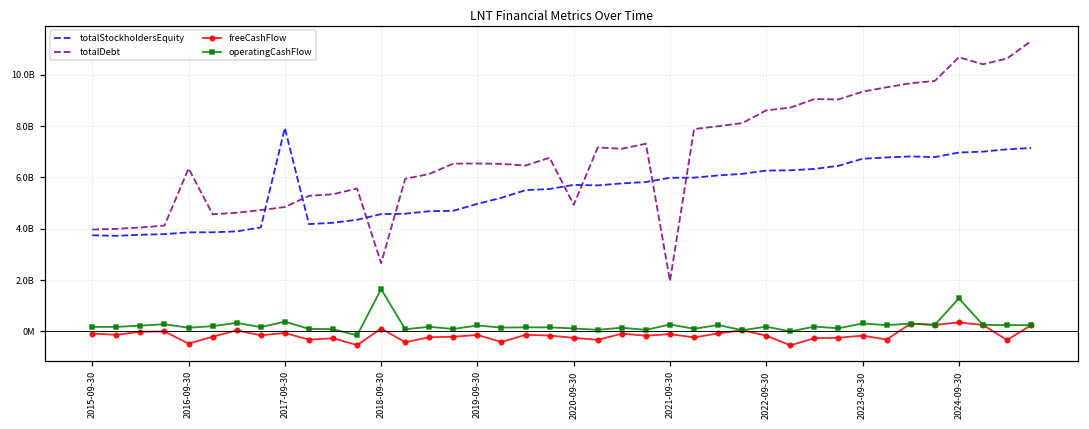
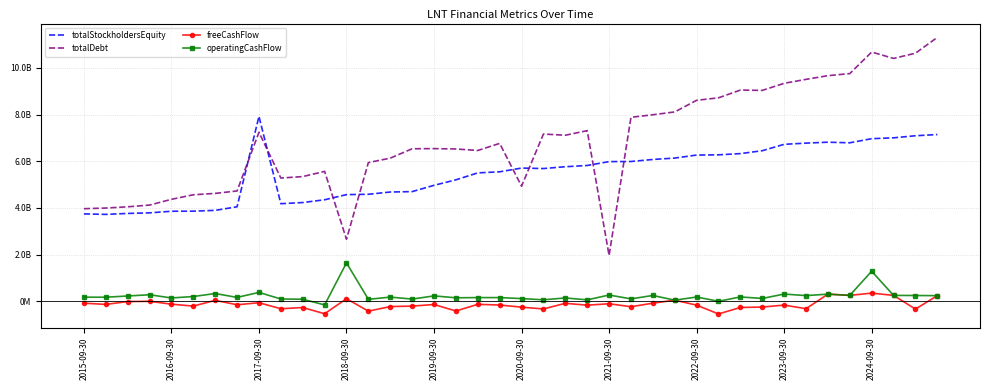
totalDebt, 2016-09-30: 6300000000 -> 4400000000
freeCashFlow, 2016-09-30: -500000000 -> -100000000
totalDebt, 2017-09-30: 4800000000 -> 7200000000
